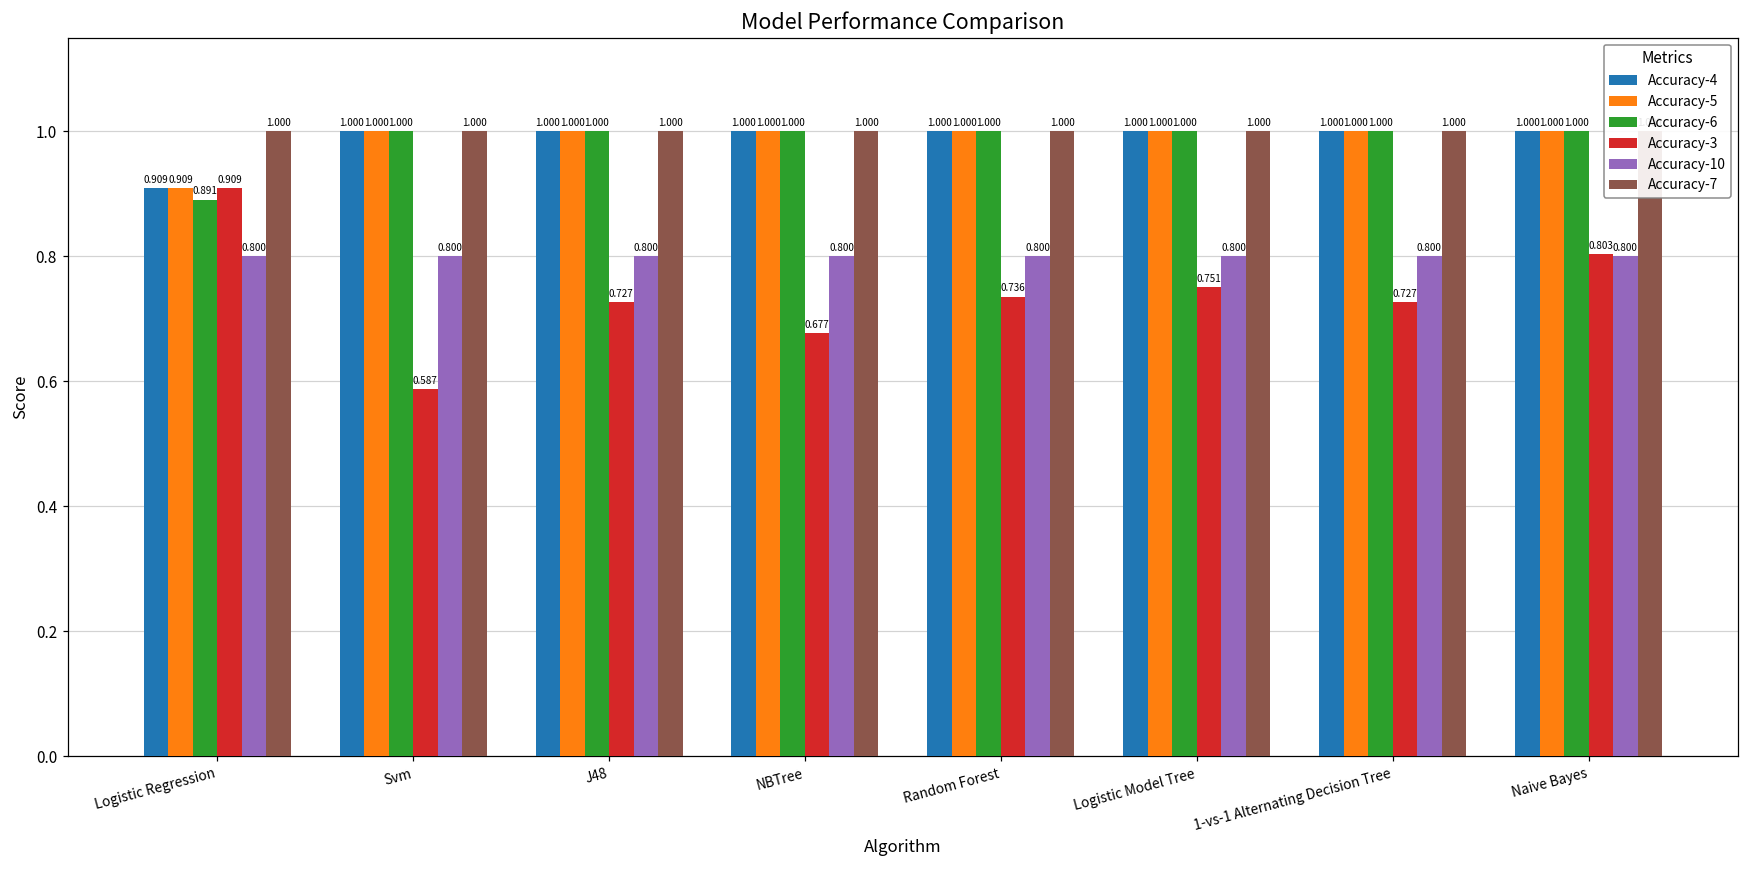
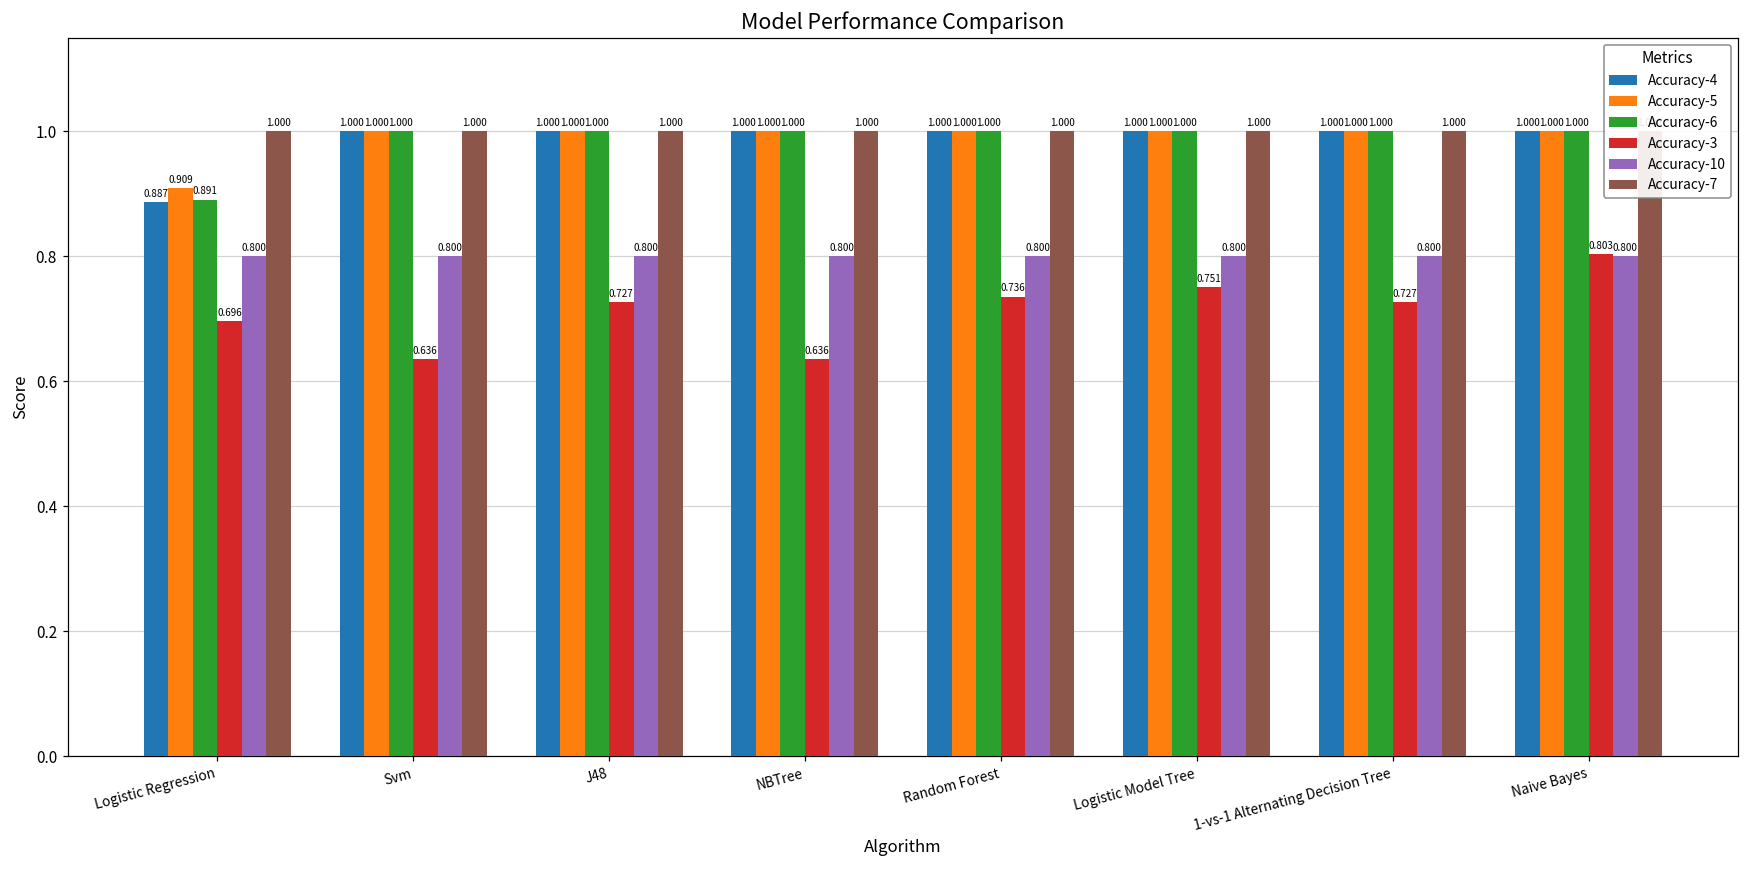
Accuracy-4, Logistic Regression: 0.909 -> 0.887
Accuracy-3, Logistic Regression: 0.909 -> 0.696
Accuracy-3, Svm: 0.587 -> 0.636
Accuracy-3, NBTree: 0.677 -> 0.636
